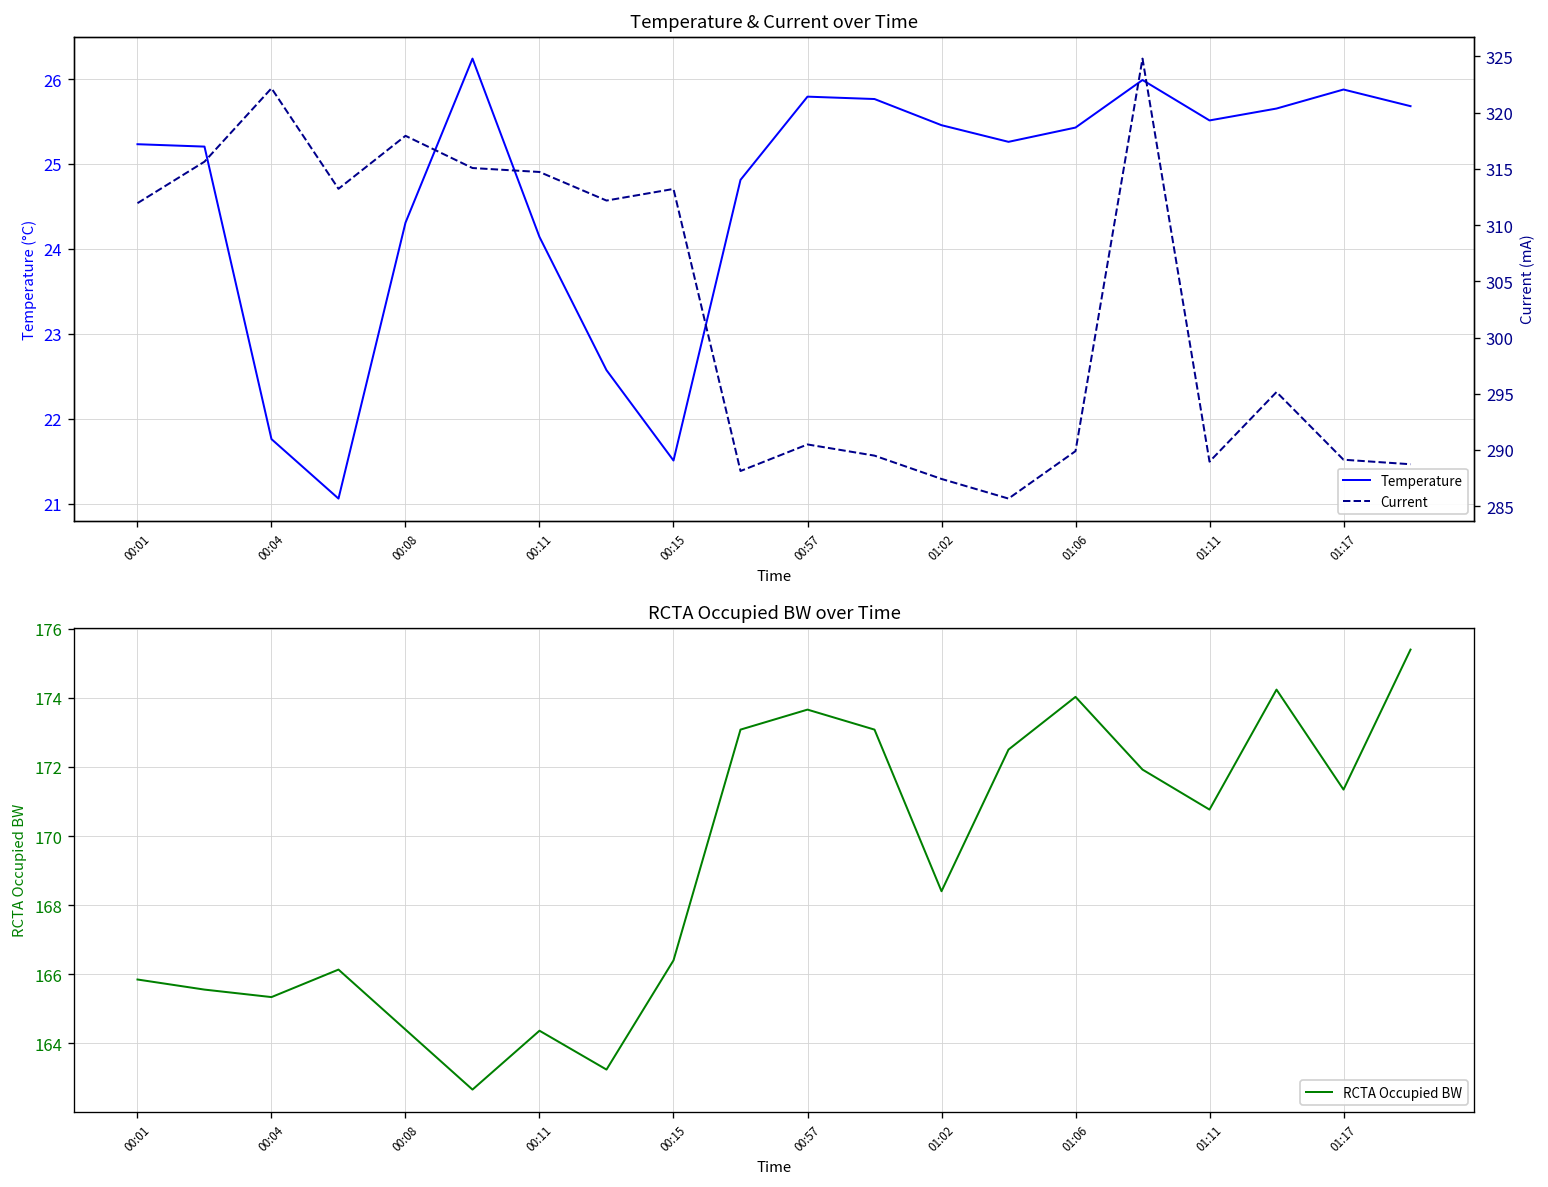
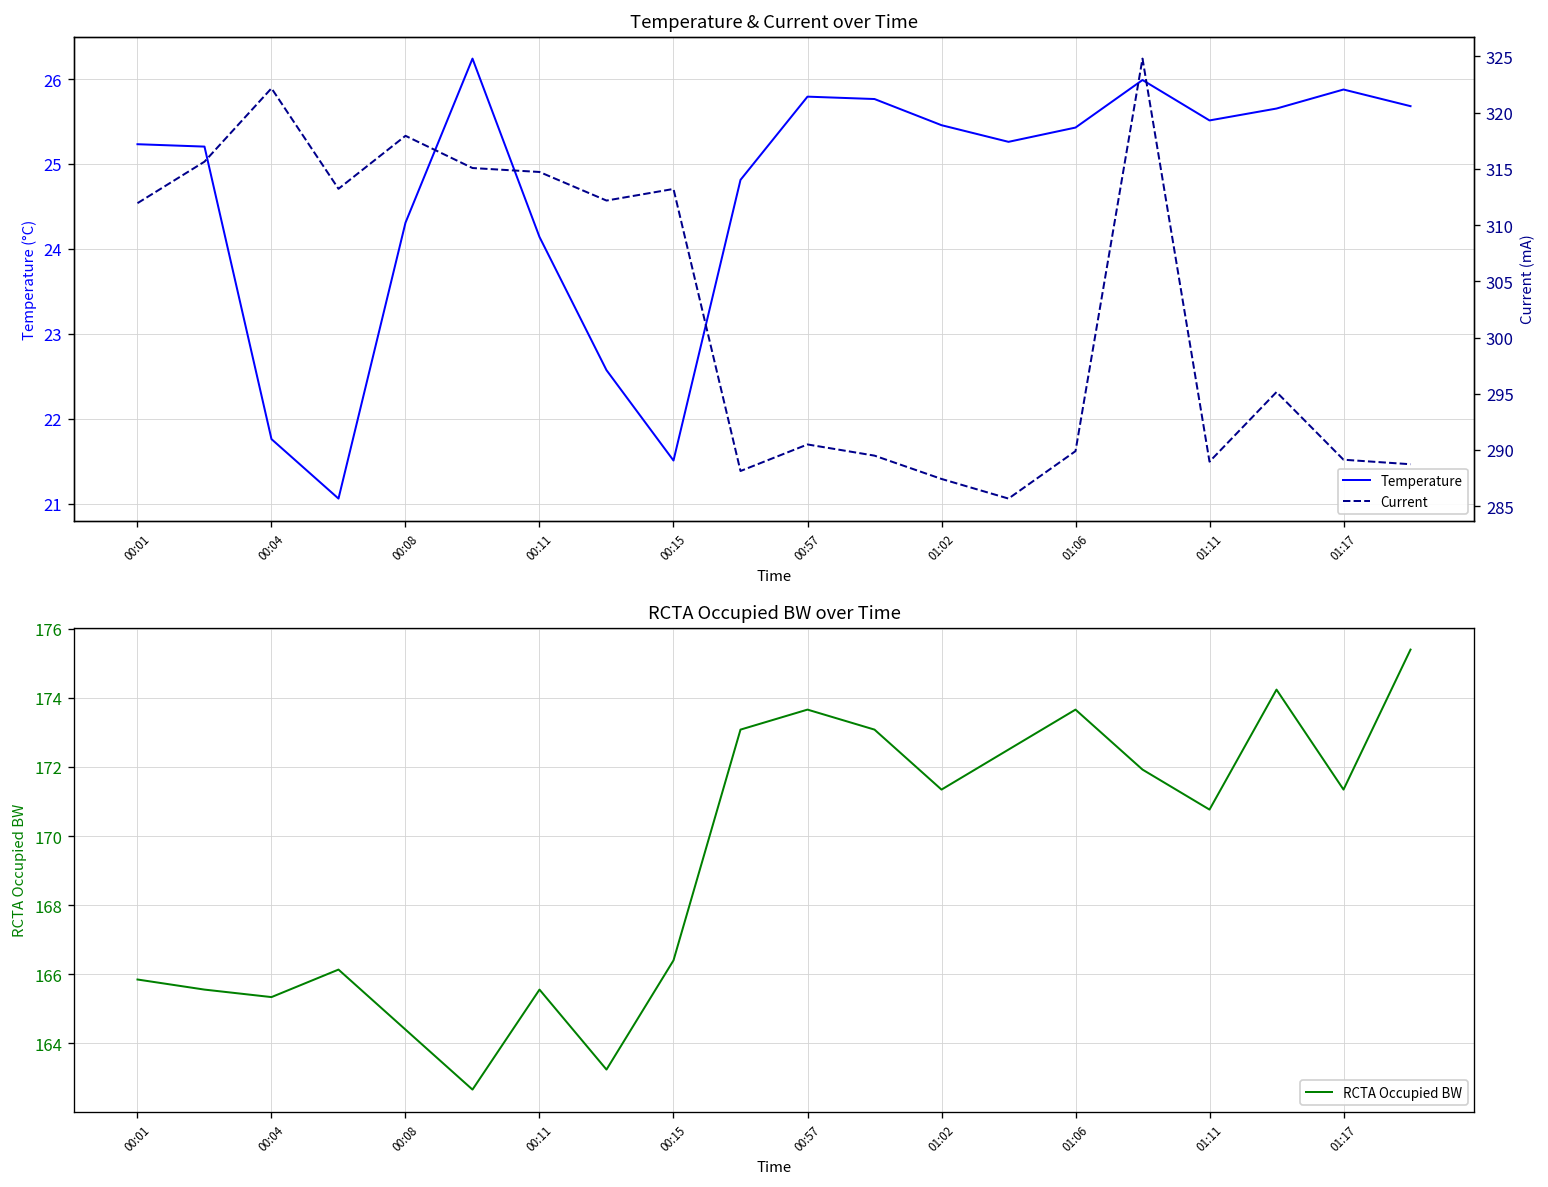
RCTA Occupied BW over Time, 00:11: 164.4 -> 165.6
RCTA Occupied BW over Time, 01:02: 168.4 -> 171.3
RCTA Occupied BW over Time, 01:06: 174.0 -> 173.7
